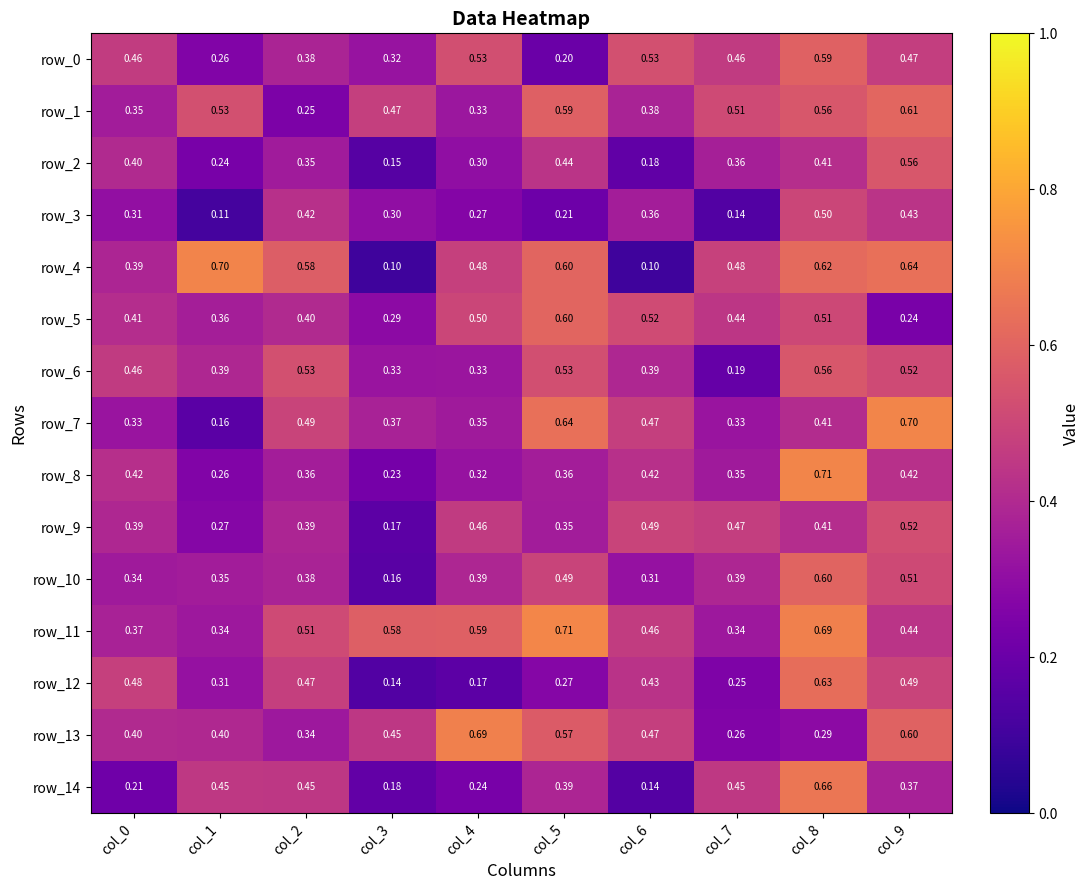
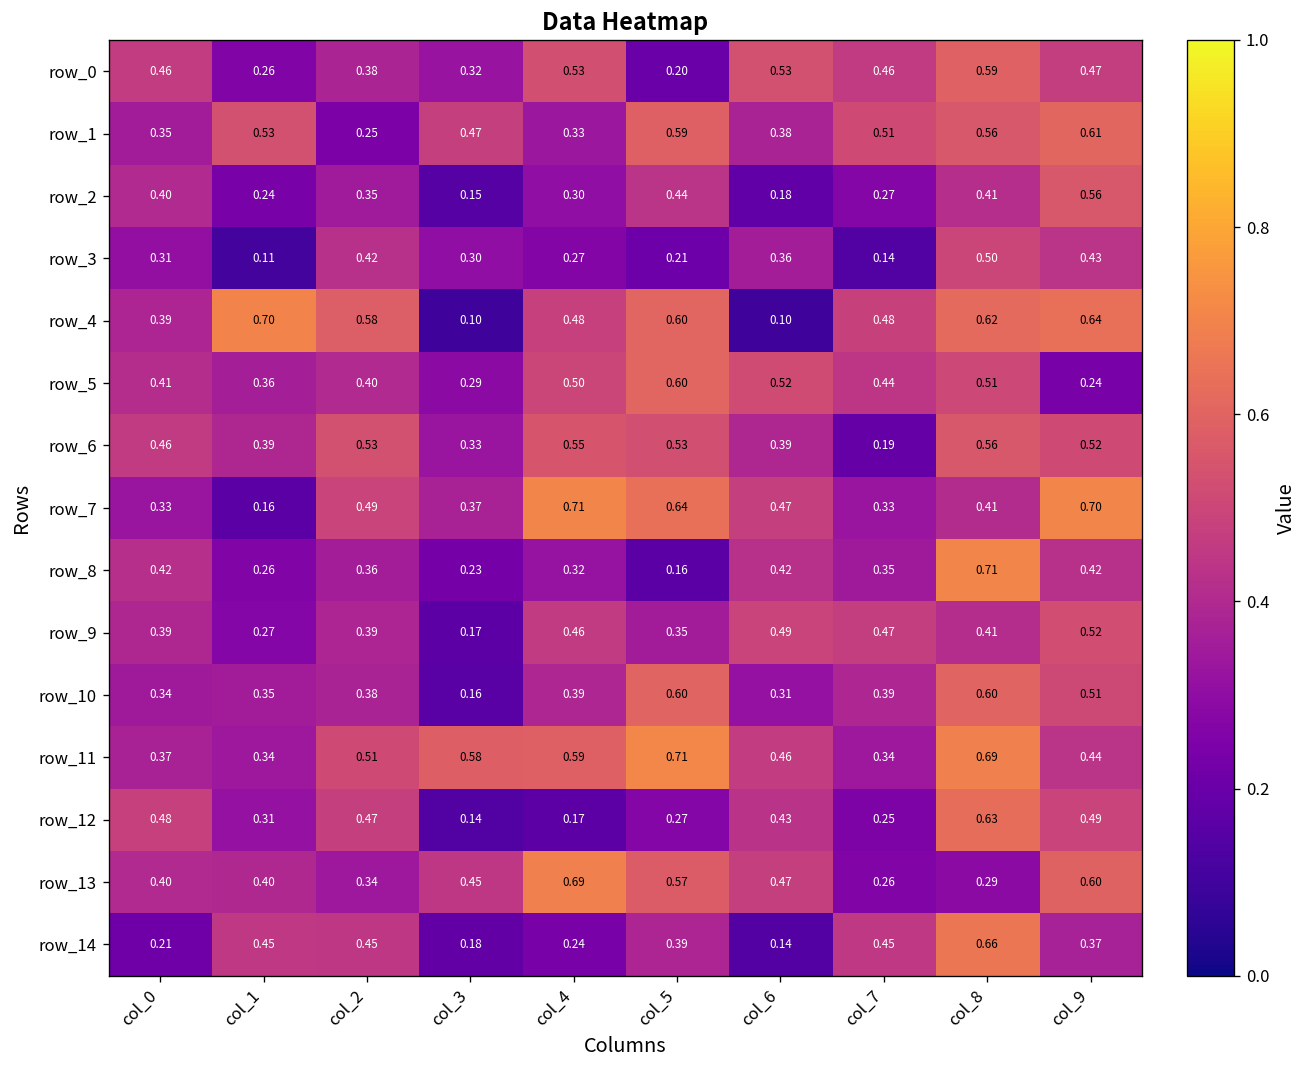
row_2, col_7: 0.36 -> 0.27
row_6, col_4: 0.33 -> 0.55
row_7, col_4: 0.35 -> 0.71
row_8, col_5: 0.36 -> 0.16
row_10, col_5: 0.49 -> 0.60
